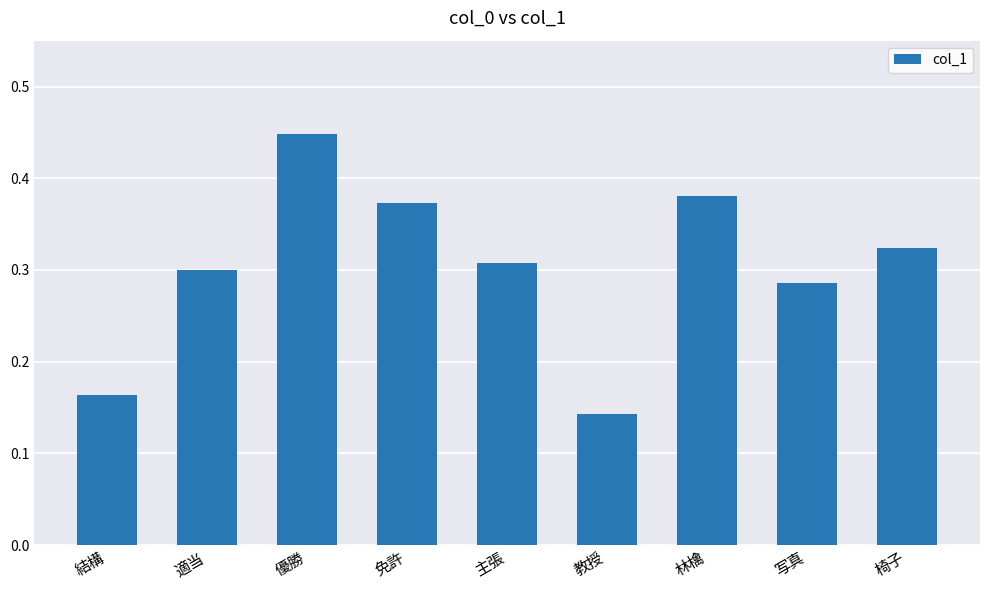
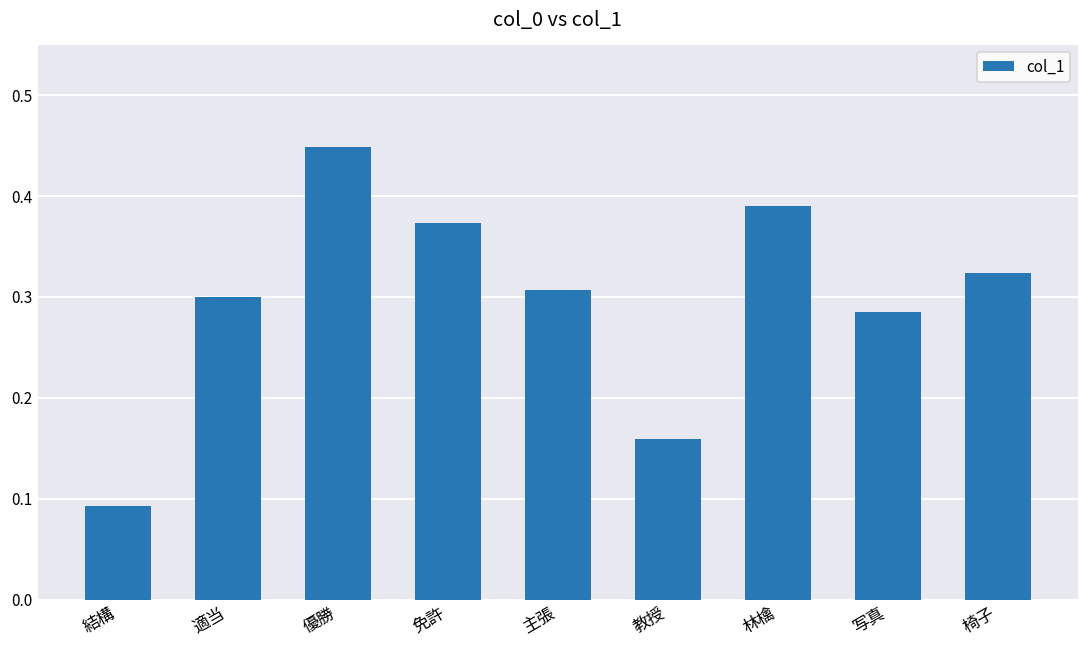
結構: 0.16 -> 0.09
教授: 0.14 -> 0.16
林檎: 0.38 -> 0.39
